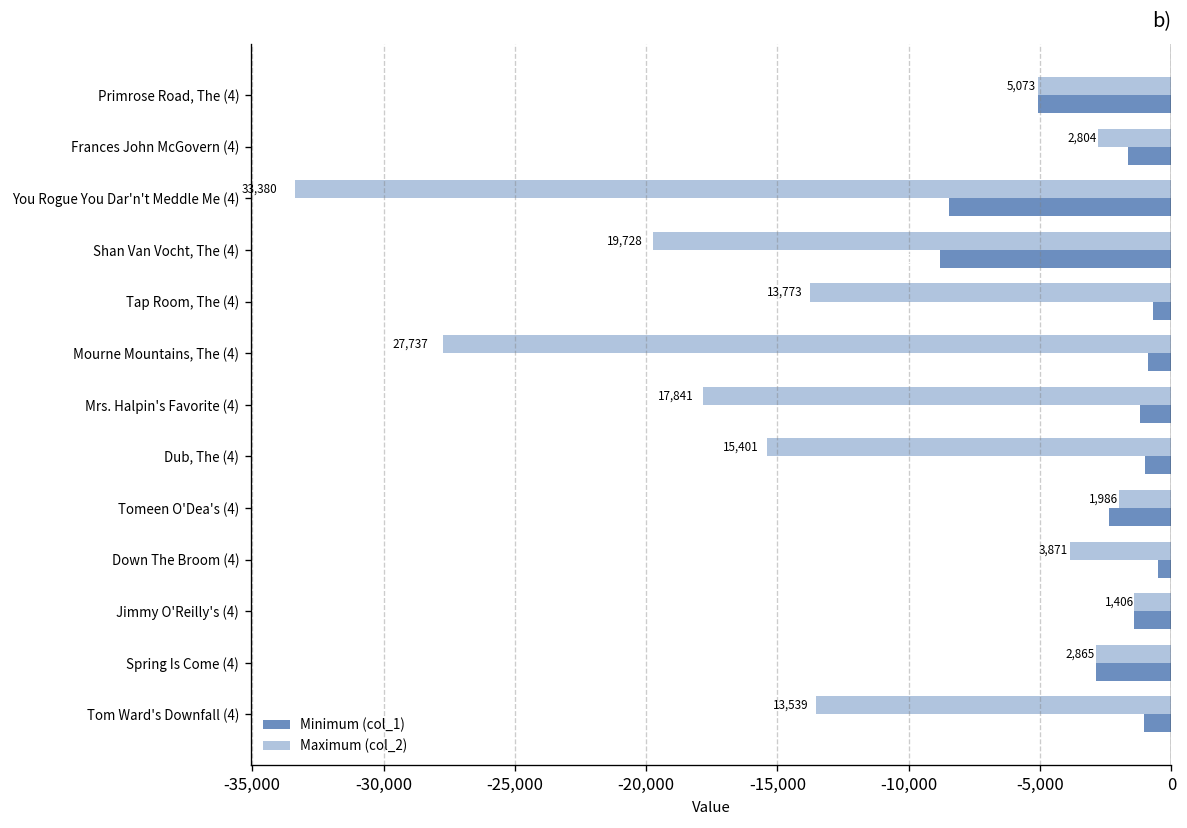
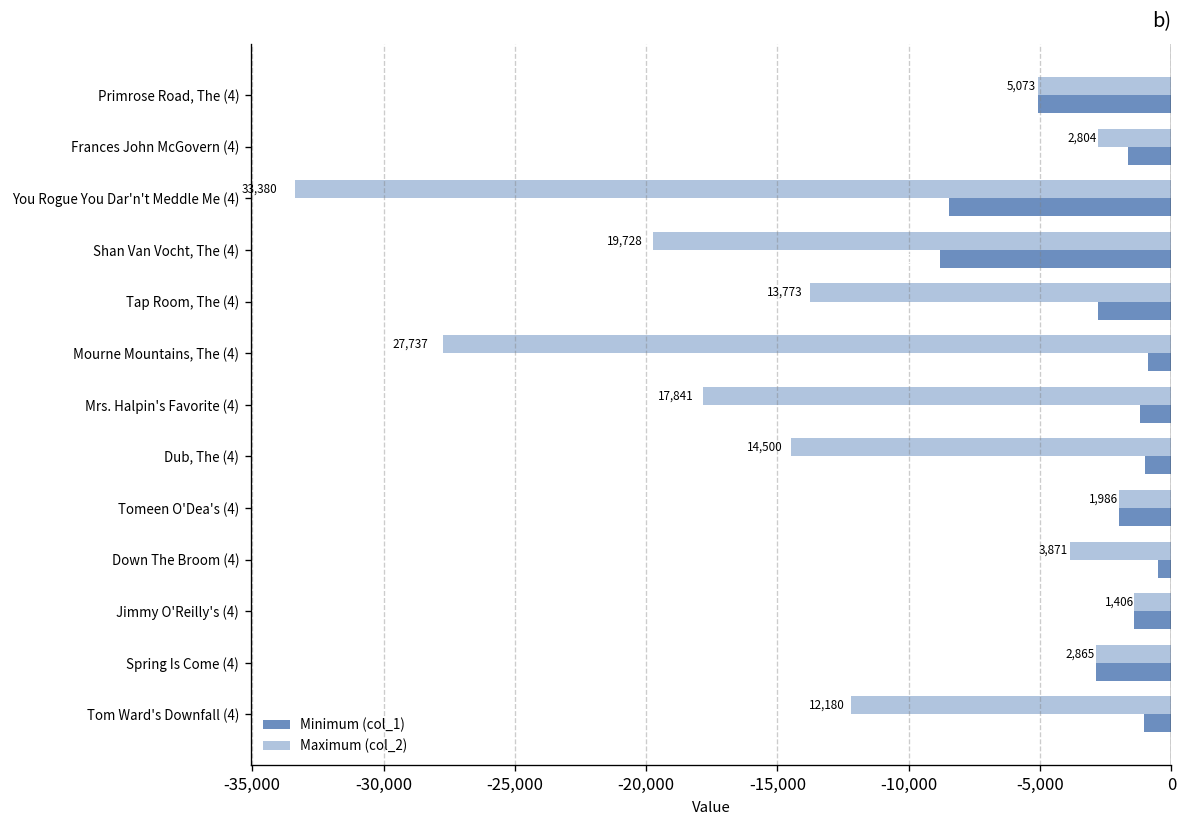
Minimum (col_1), Tap Room, The (4): -700 -> -2,800
Maximum (col_2), Dub, The (4): 15,401 -> 14,500
Minimum (col_1), Tomeen O'Dea's (4): -2,400 -> -2,000
Maximum (col_2), Tom Ward's Downfall (4): 13,539 -> 12,180
